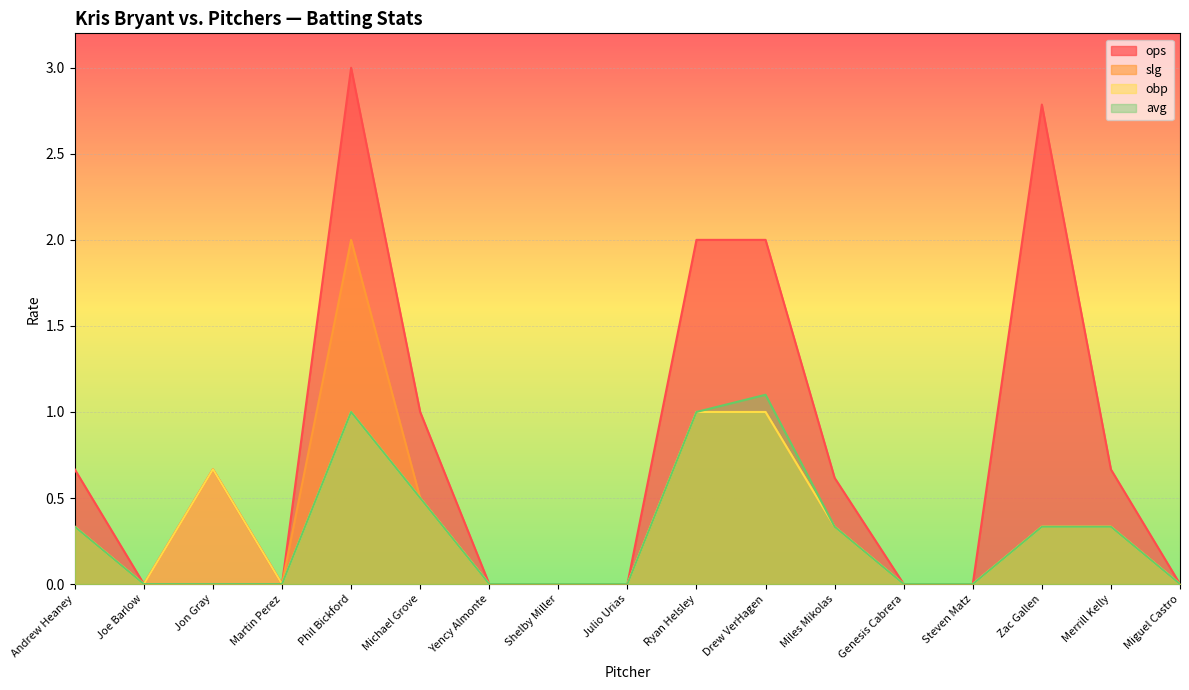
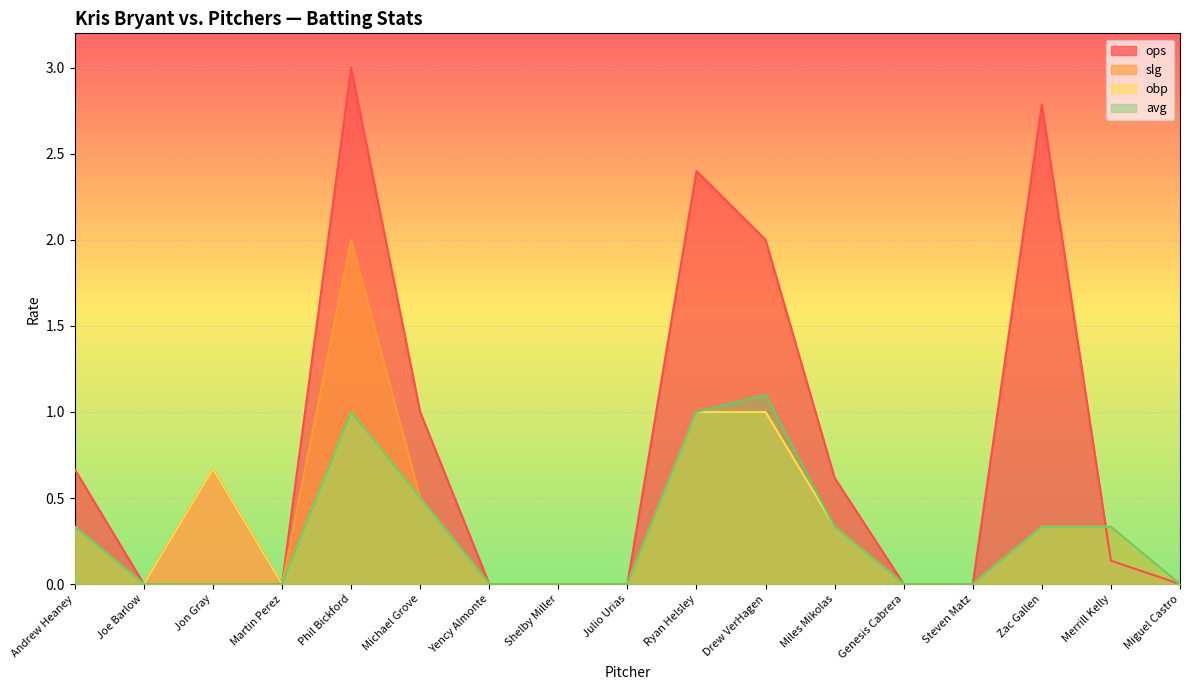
ops, Ryan Helsley: 2.0 -> 2.4
ops, Merrill Kelly: 0.67 -> 0.14
